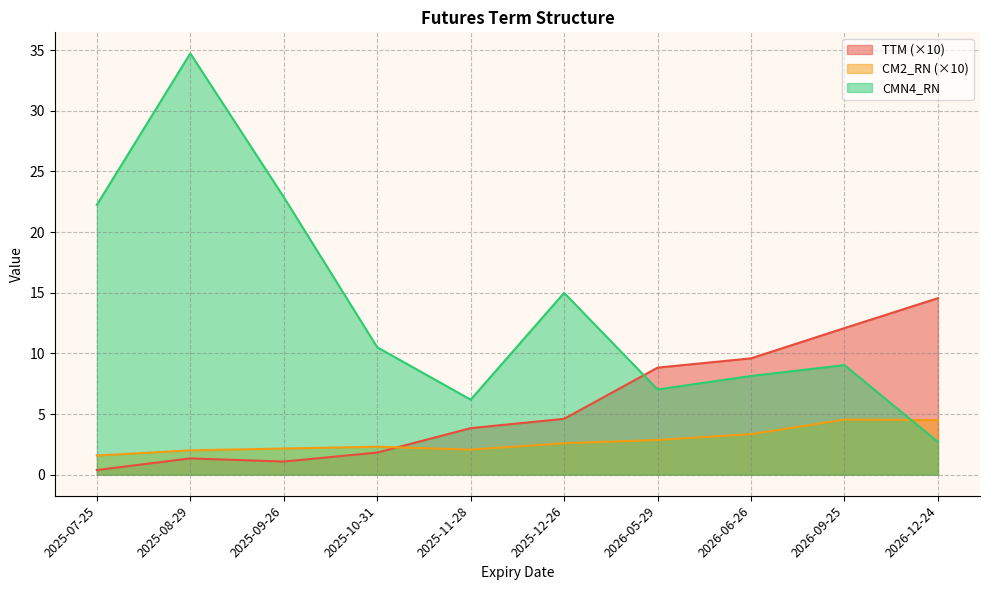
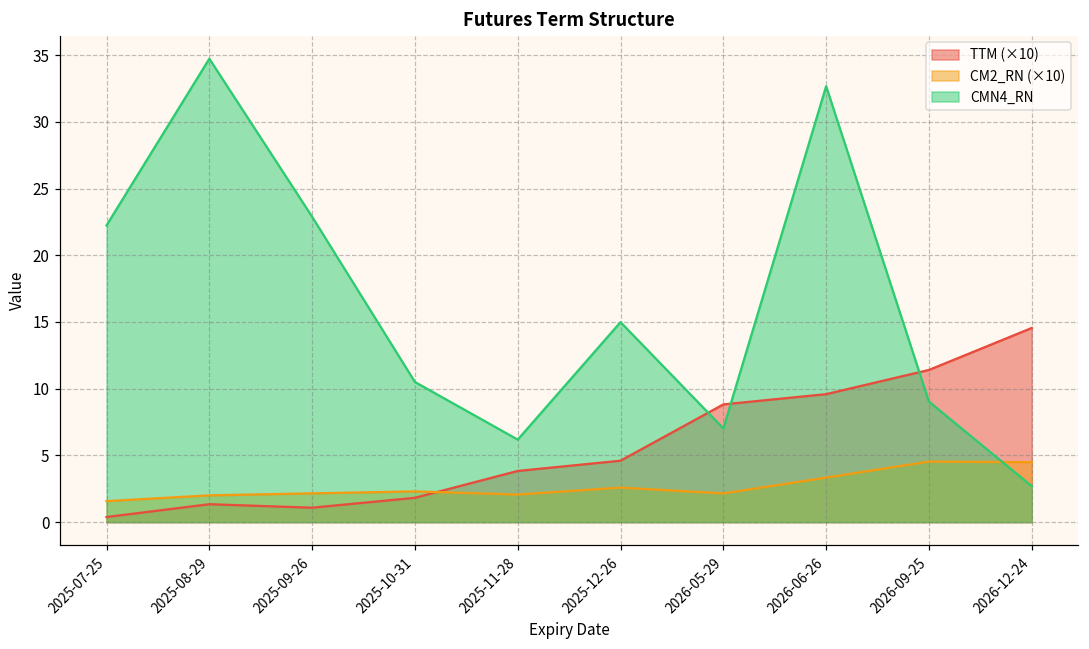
CM2_RN (×10), 2026-05-29: 2.9 -> 2.2
CMN4_RN, 2026-06-26: 8.1 -> 32.7
TTM (×10), 2026-09-25: 12.1 -> 11.4
